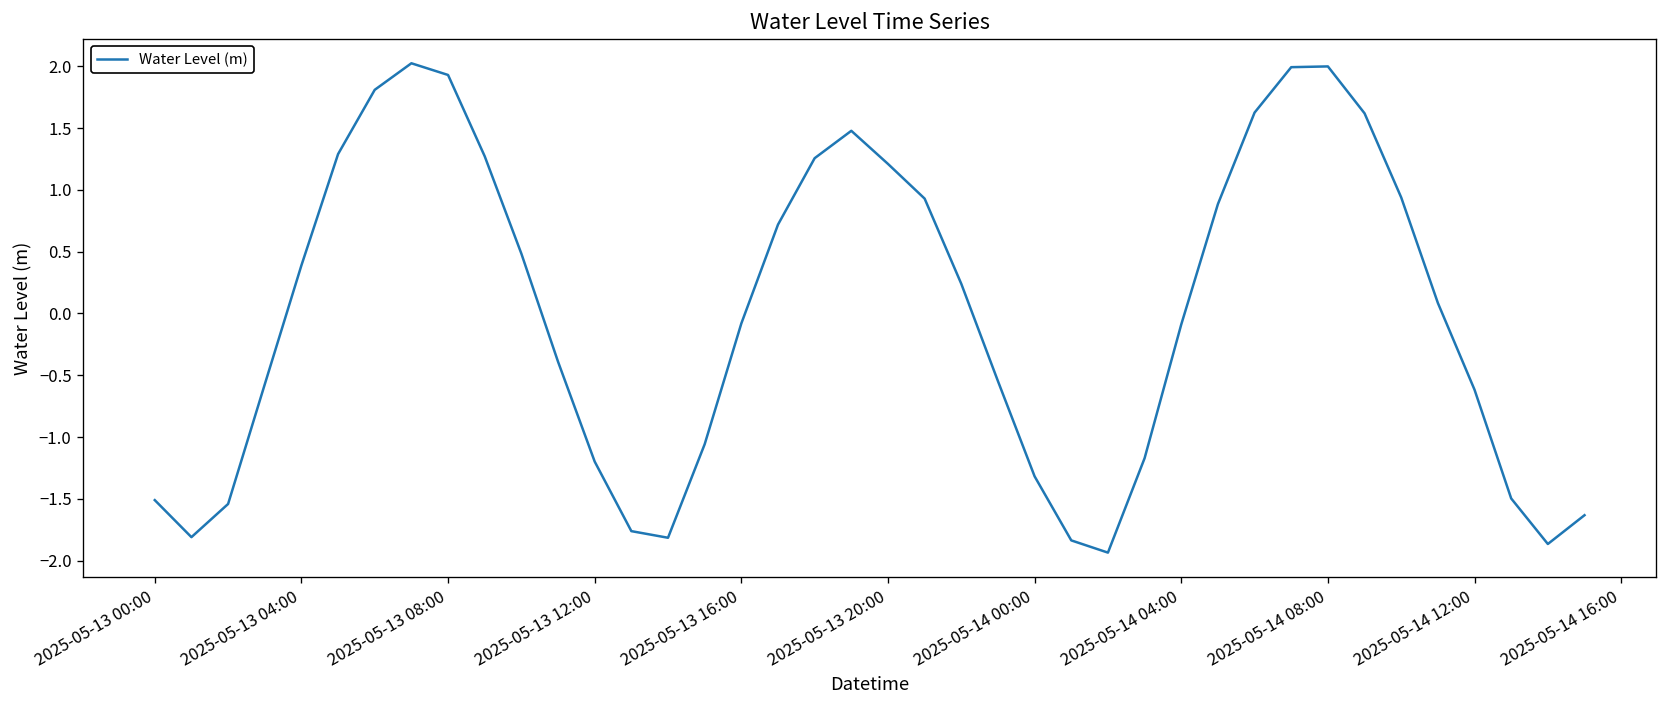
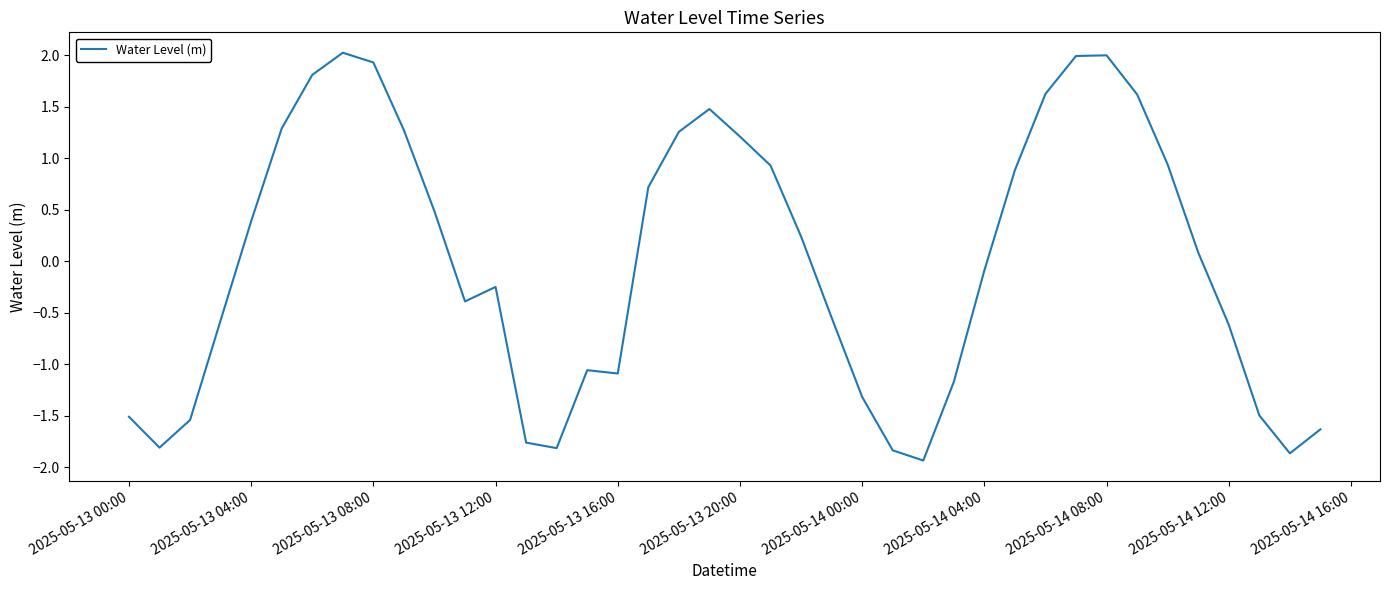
2025-05-13 12:00: -1.20 -> -0.25
2025-05-13 16:00: -0.08 -> -1.09
